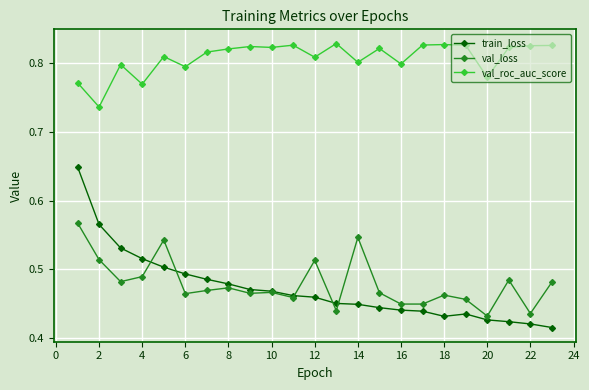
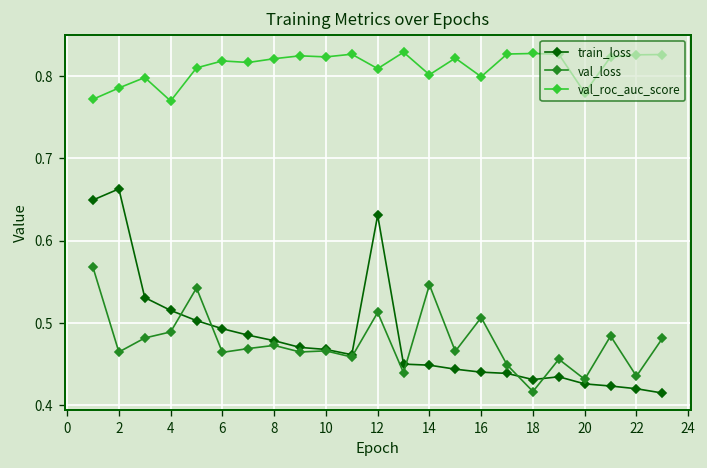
train_loss, 2: 0.57 -> 0.66
val_loss, 2: 0.51 -> 0.46
val_roc_auc_score, 2: 0.74 -> 0.79
val_roc_auc_score, 6: 0.80 -> 0.82
train_loss, 12: 0.46 -> 0.63
val_loss, 16: 0.45 -> 0.51
val_loss, 18: 0.46 -> 0.42
